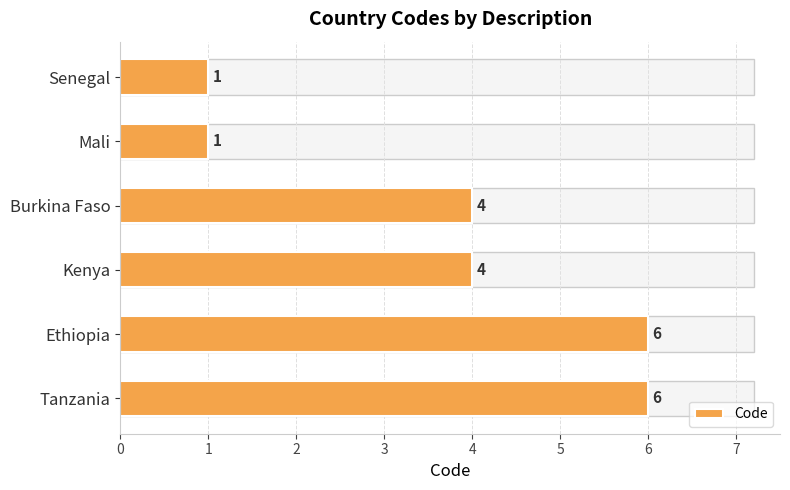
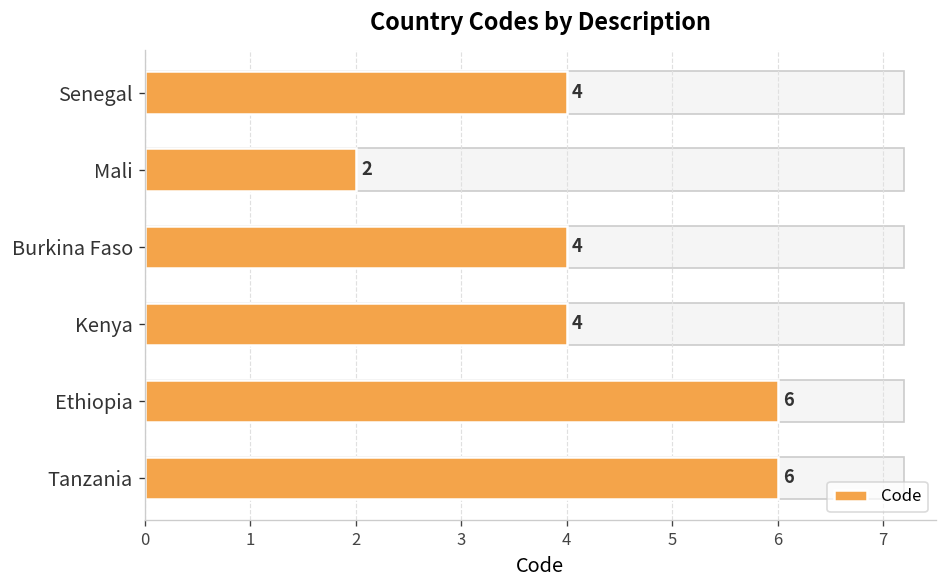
Senegal: 1 -> 4
Mali: 1 -> 2
